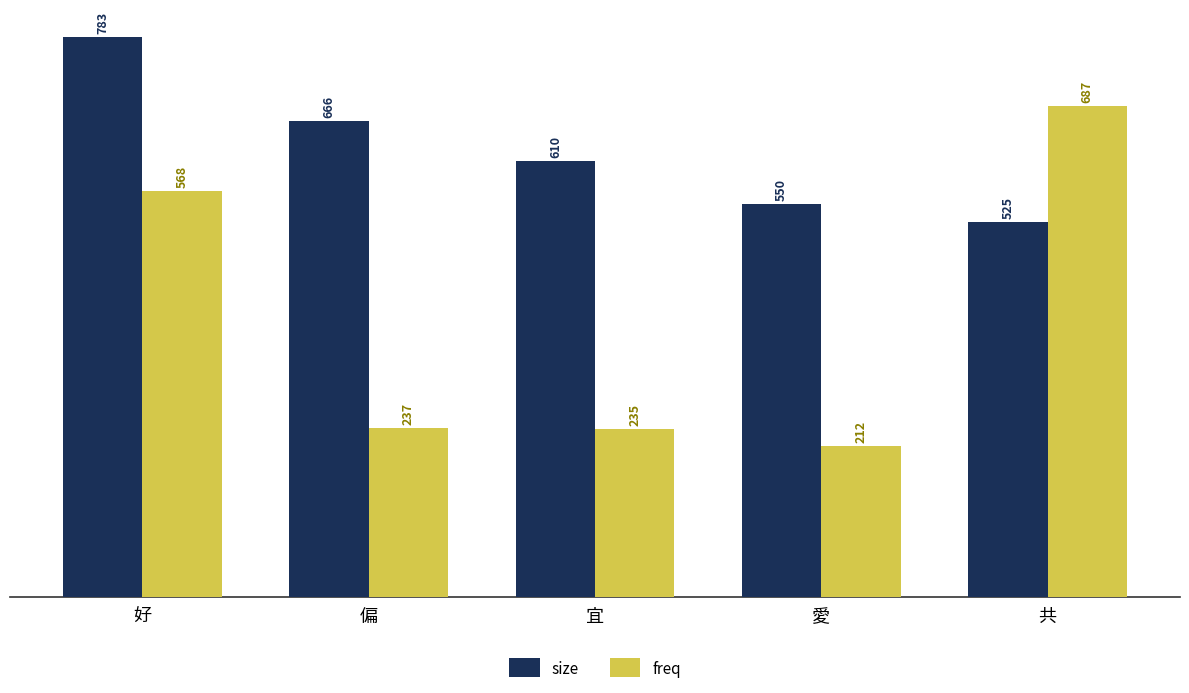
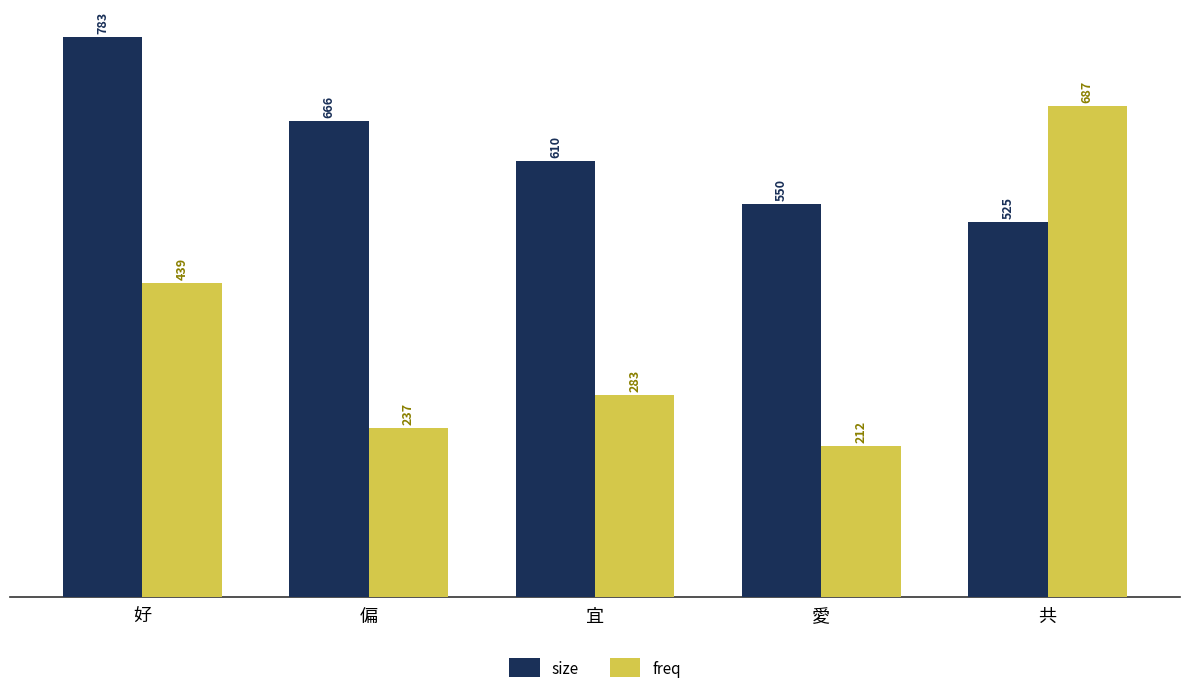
freq, 好: 568 -> 439
freq, 宜: 235 -> 283
